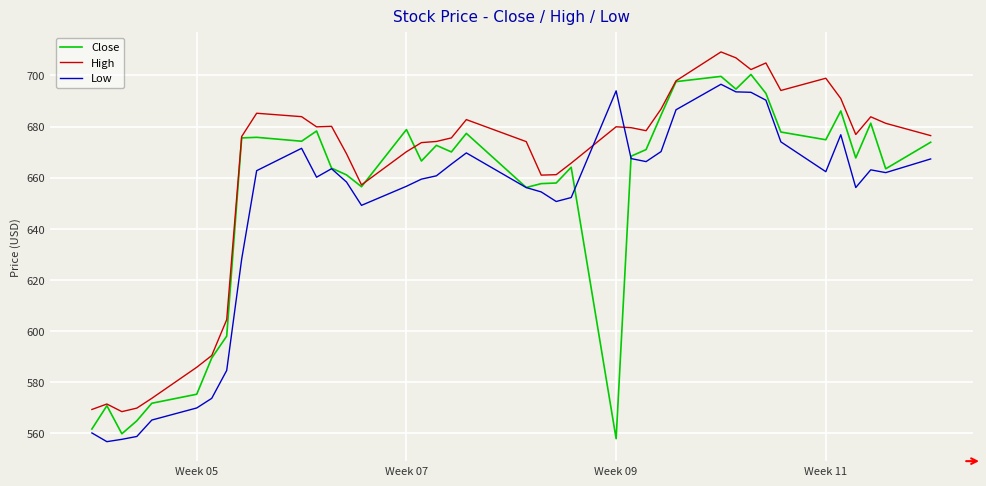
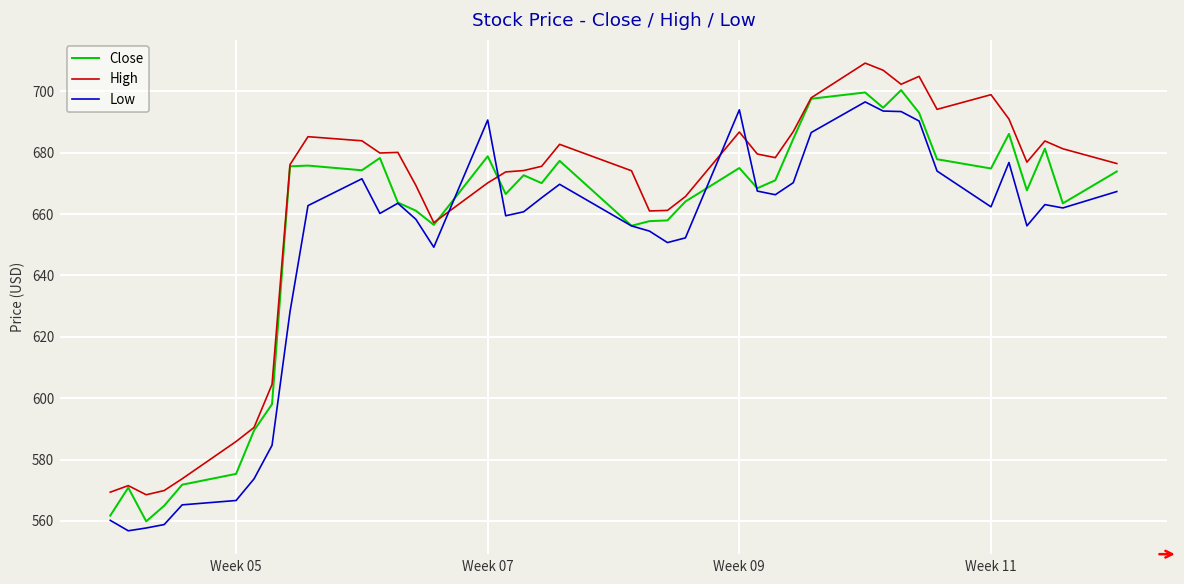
Low, Week 05: 570 -> 567
Low, Week 07: 657 -> 691
Close, Week 09: 558 -> 675
High, Week 09: 680 -> 687
